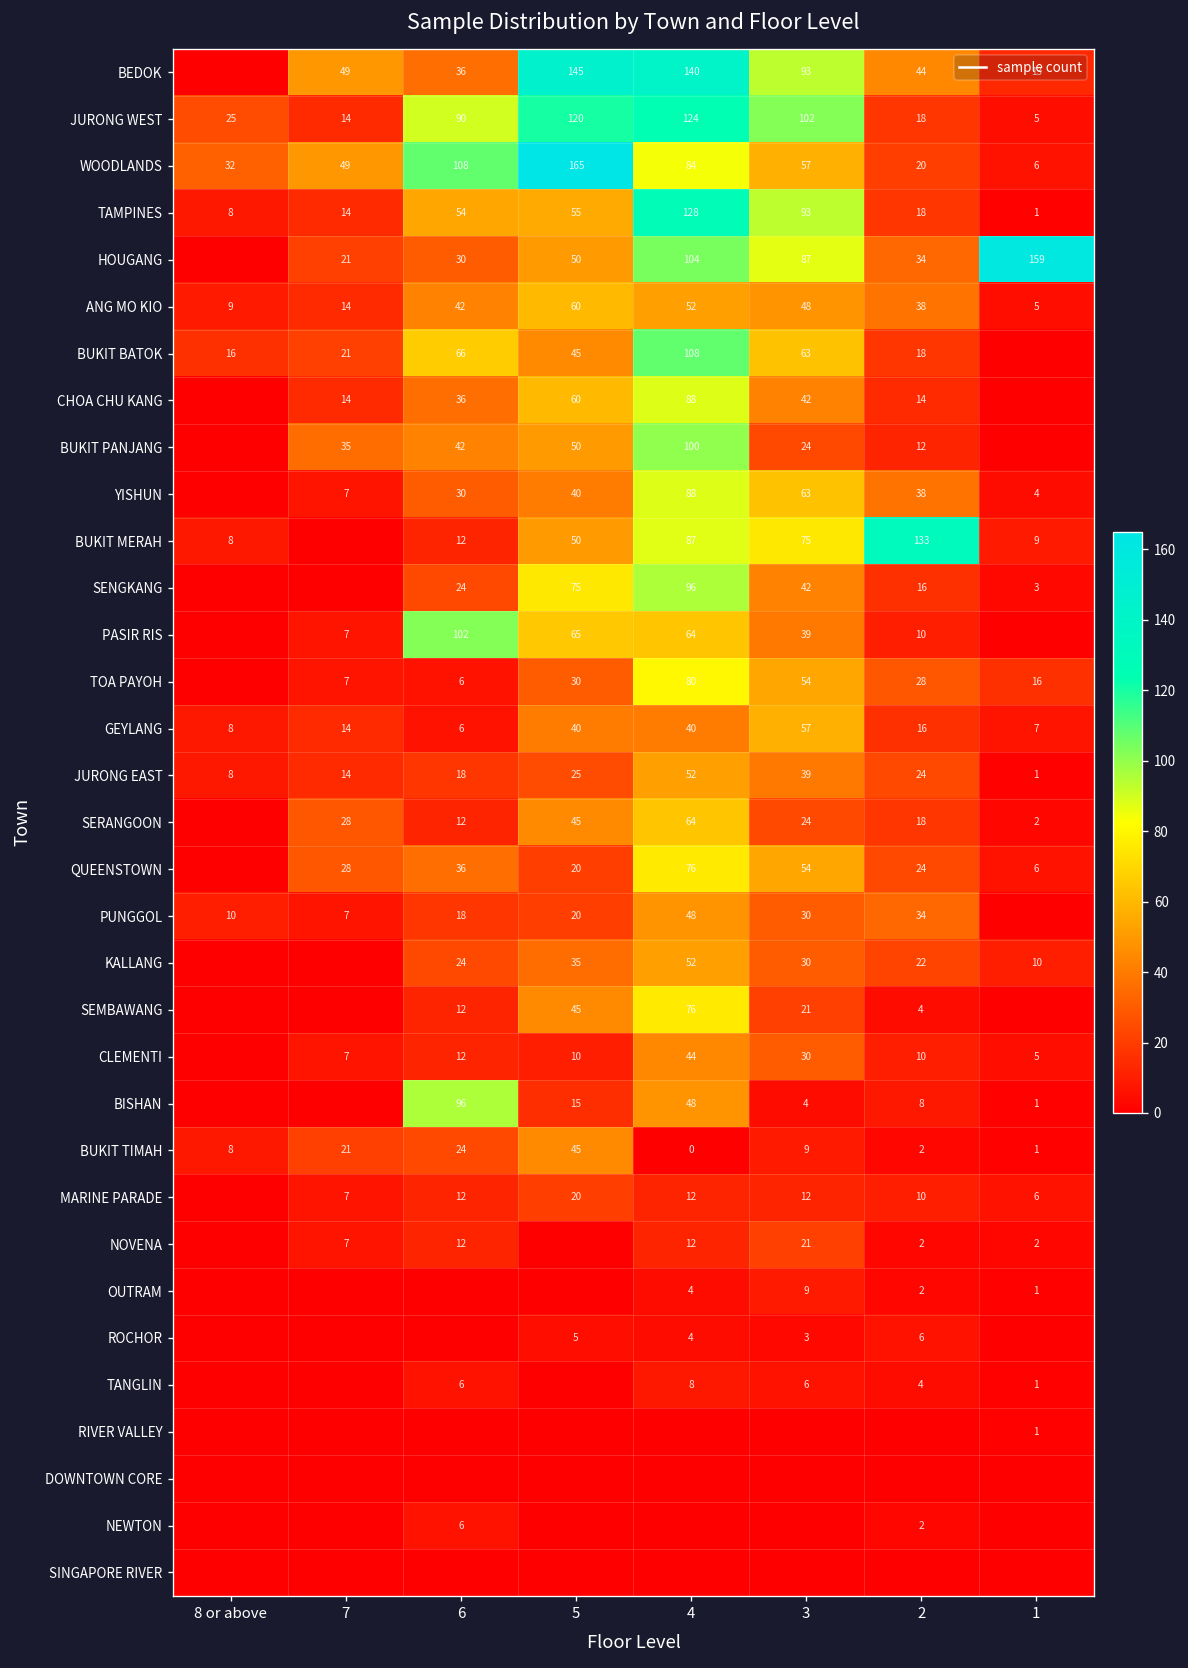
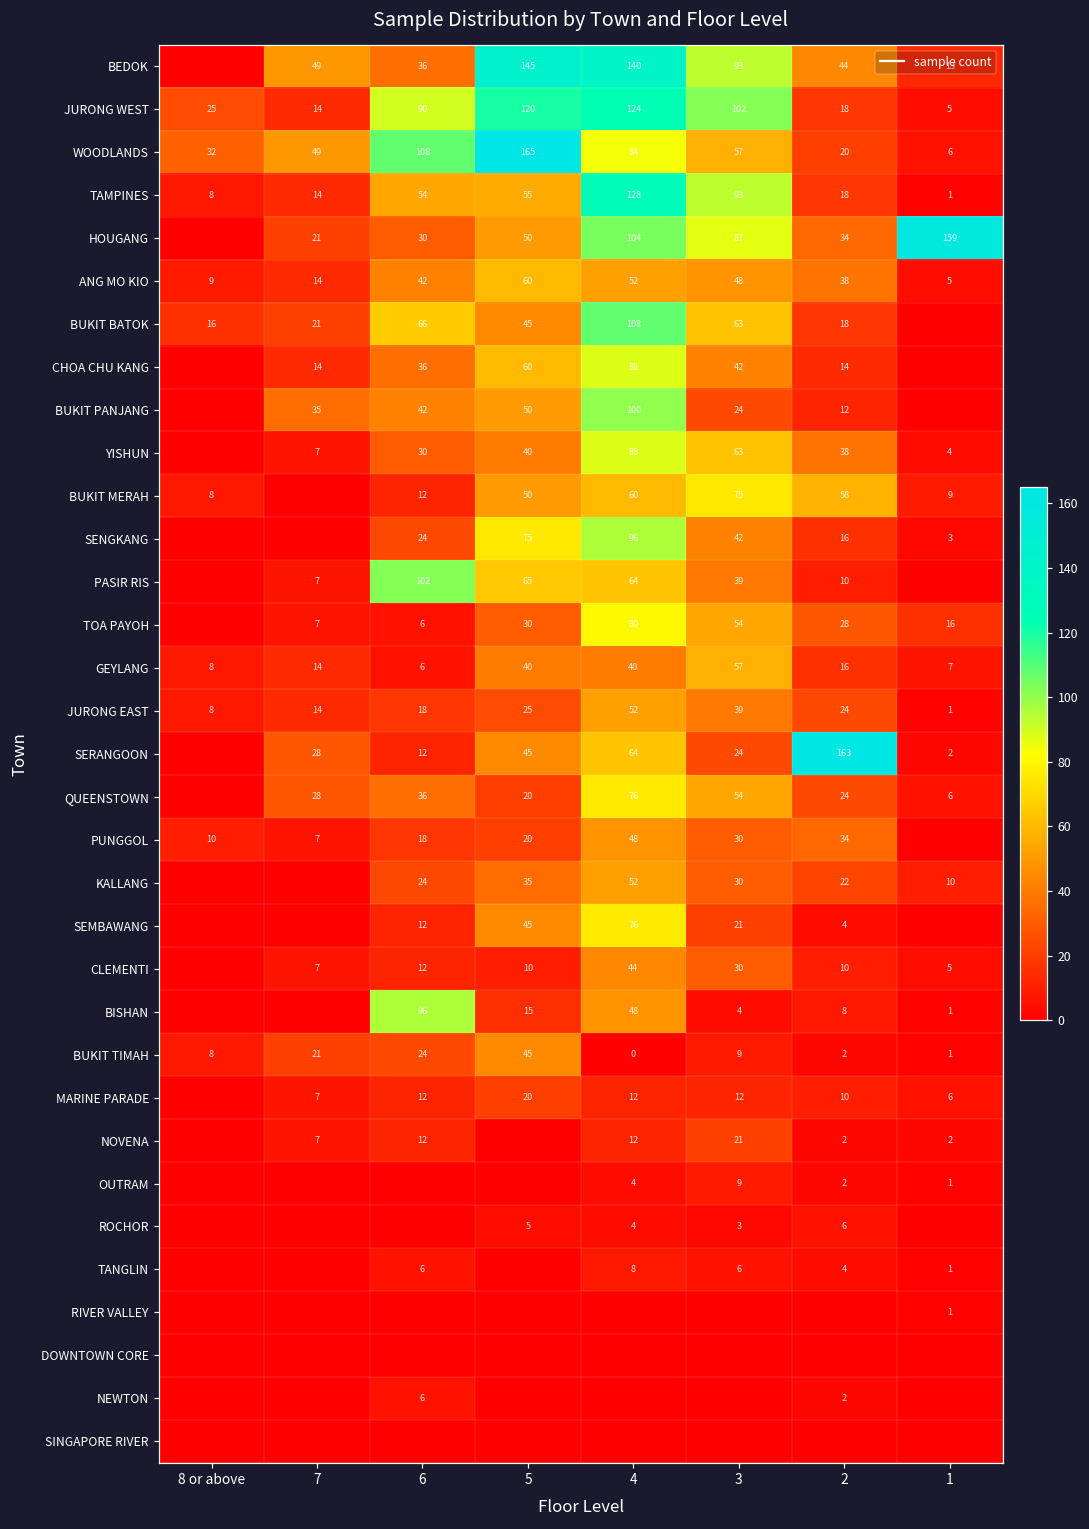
BUKIT MERAH, 4: 87 -> 60
BUKIT MERAH, 2: 133 -> 58
SERANGOON, 2: 18 -> 163
